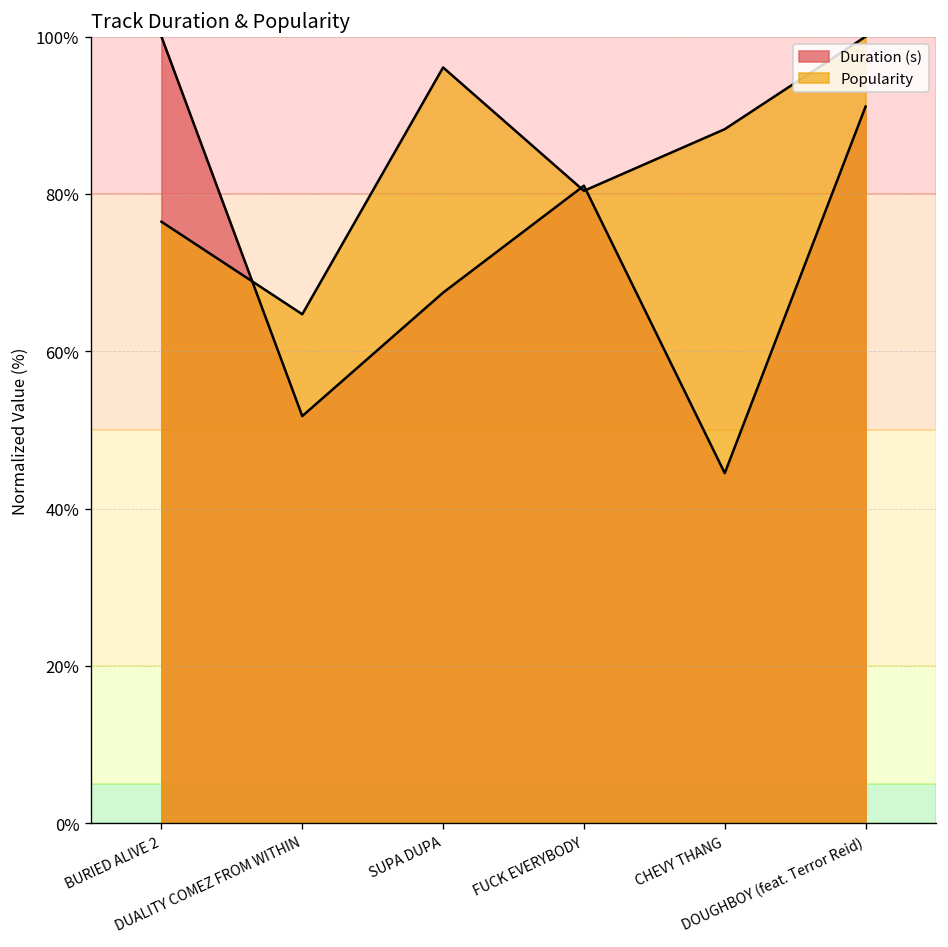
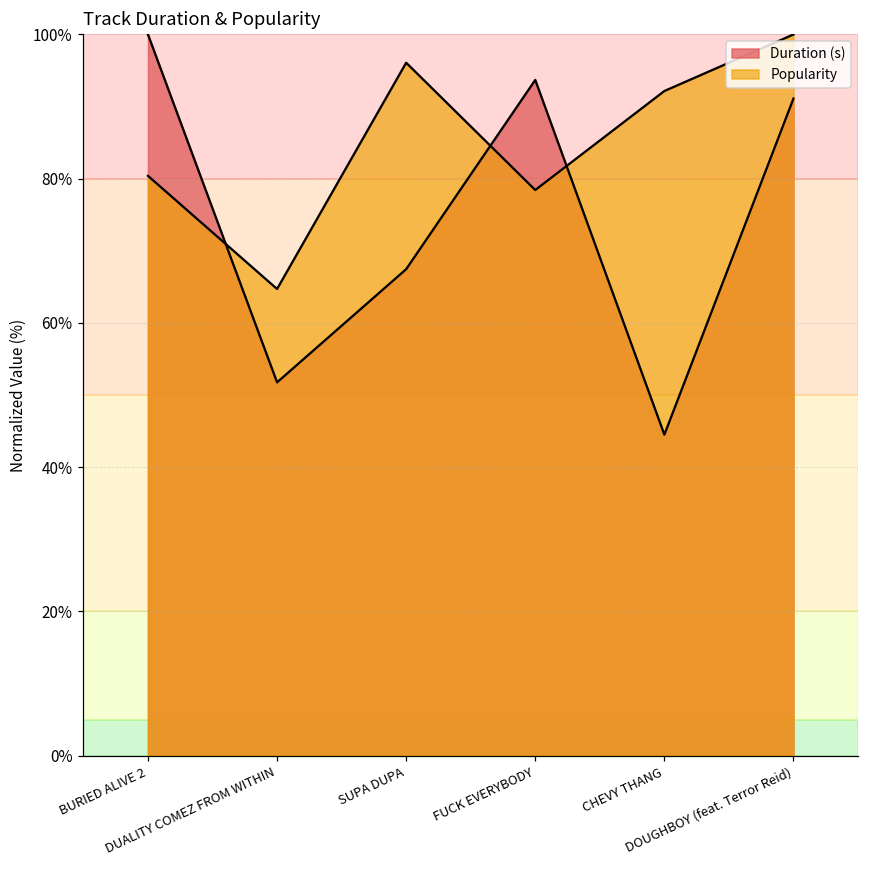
Popularity, BURIED ALIVE 2: 76% -> 80%
Duration (s), FUCK EVERYBODY: 81% -> 94%
Popularity, FUCK EVERYBODY: 80% -> 78%
Popularity, CHEVY THANG: 88% -> 92%
